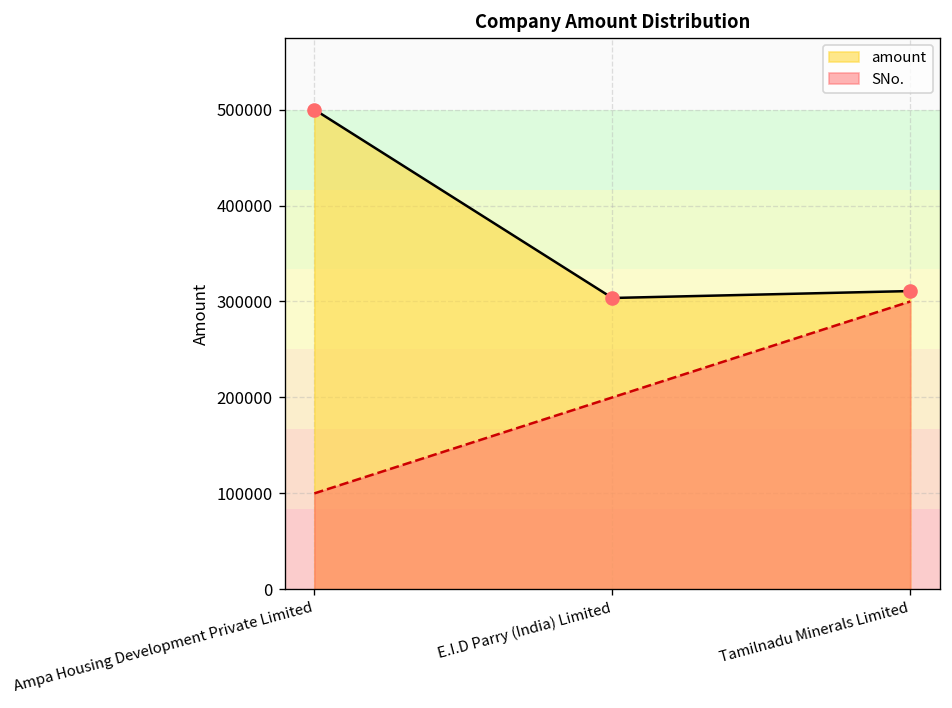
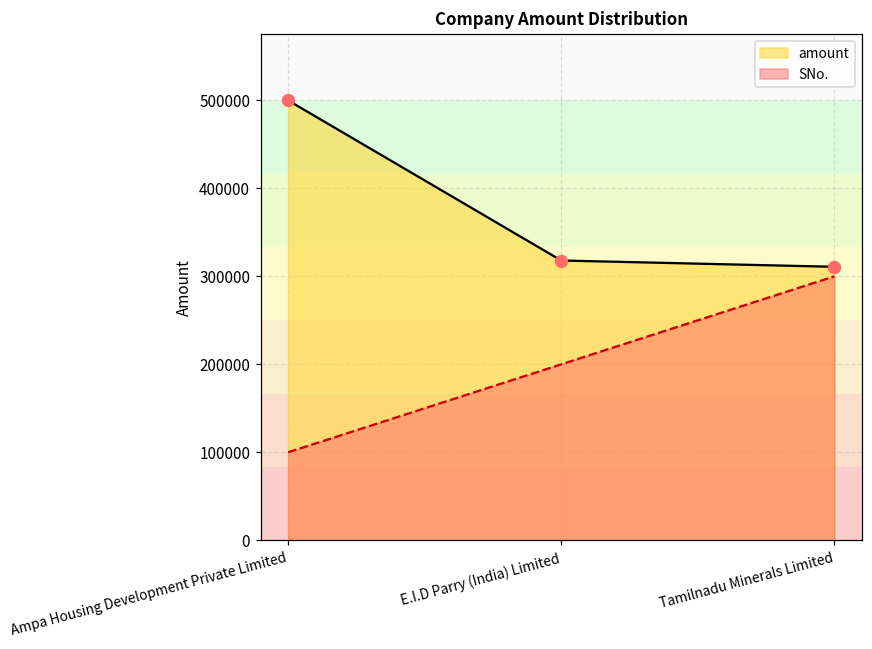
amount, E.I.D Parry (India) Limited: 300000 -> 320000
